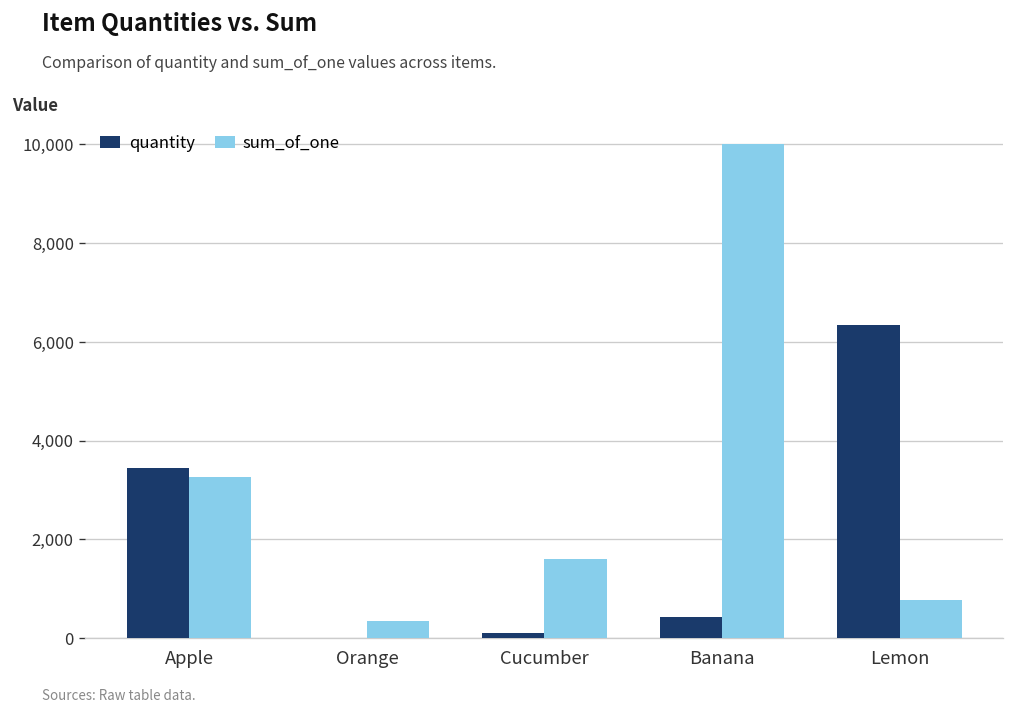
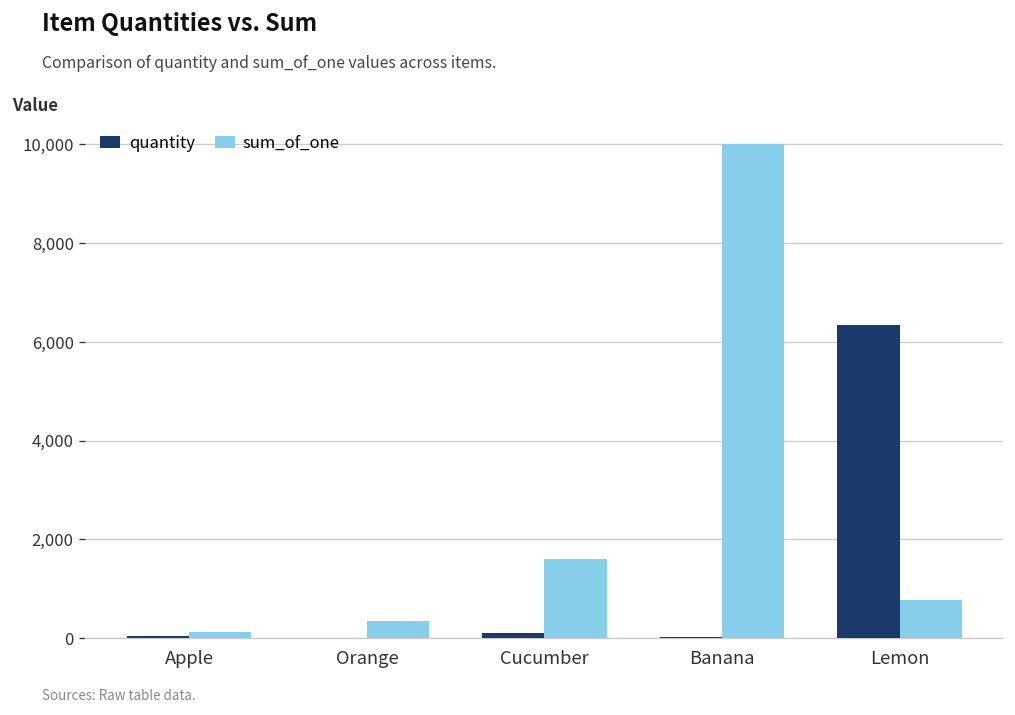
quantity, Apple: 3,500 -> 100
sum_of_one, Apple: 3,300 -> 100
quantity, Banana: 400 -> 0
